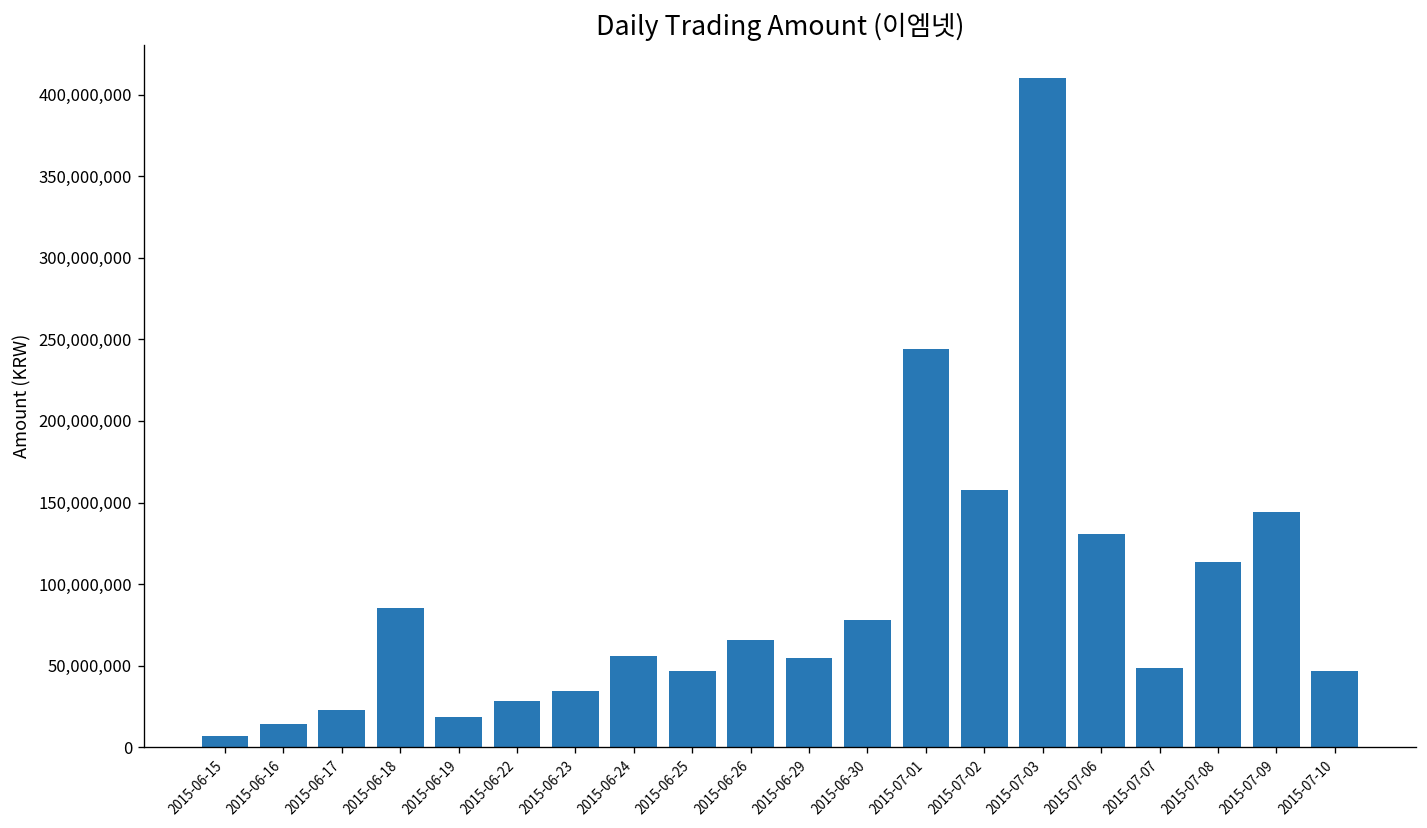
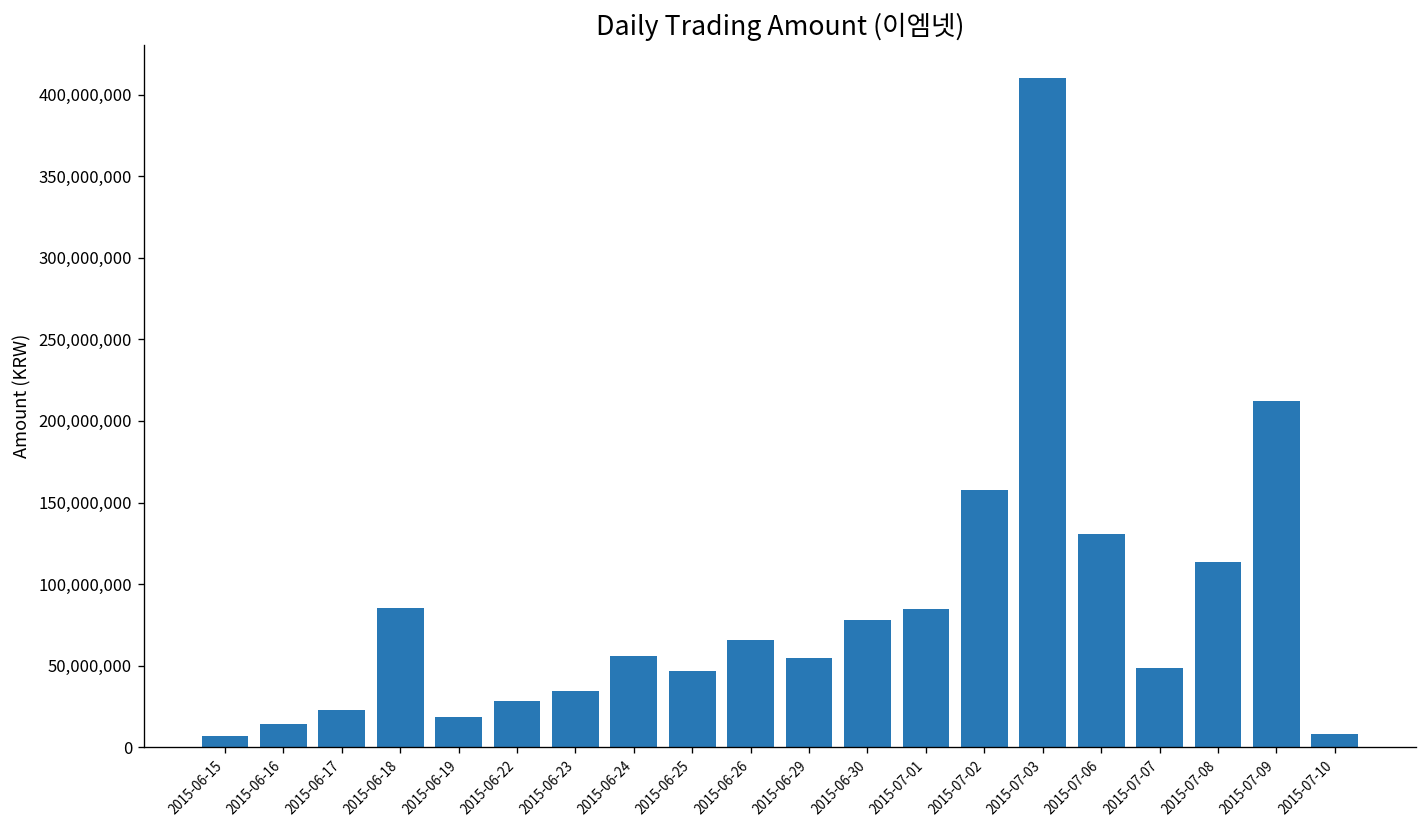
2015-07-01: 244,000,000 -> 85,000,000
2015-07-09: 144,000,000 -> 212,000,000
2015-07-10: 47,000,000 -> 8,000,000
